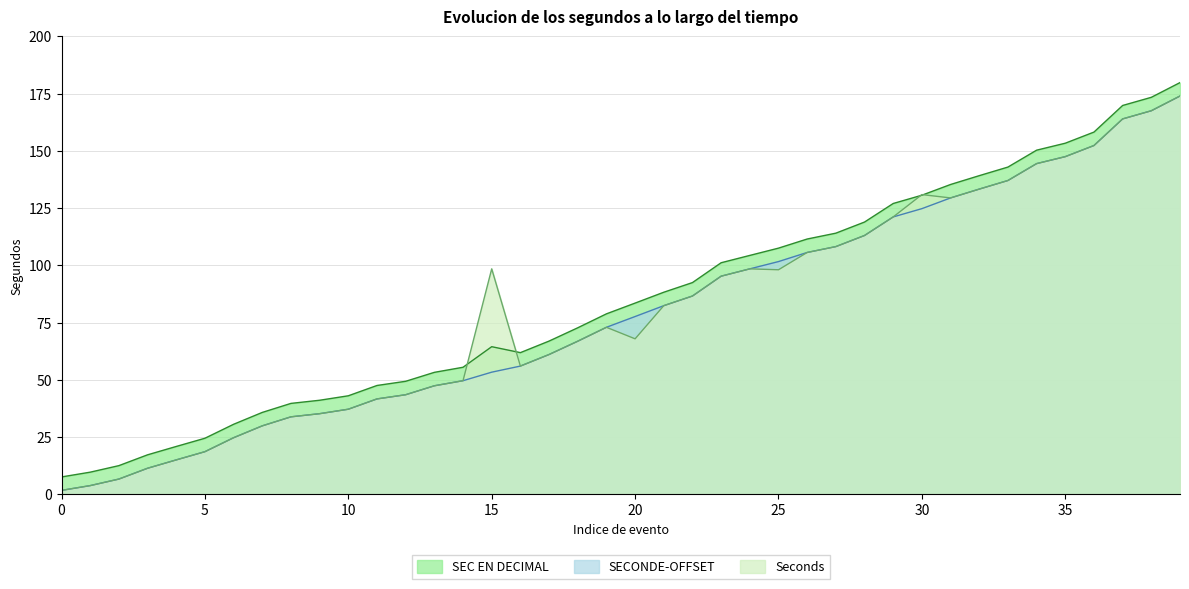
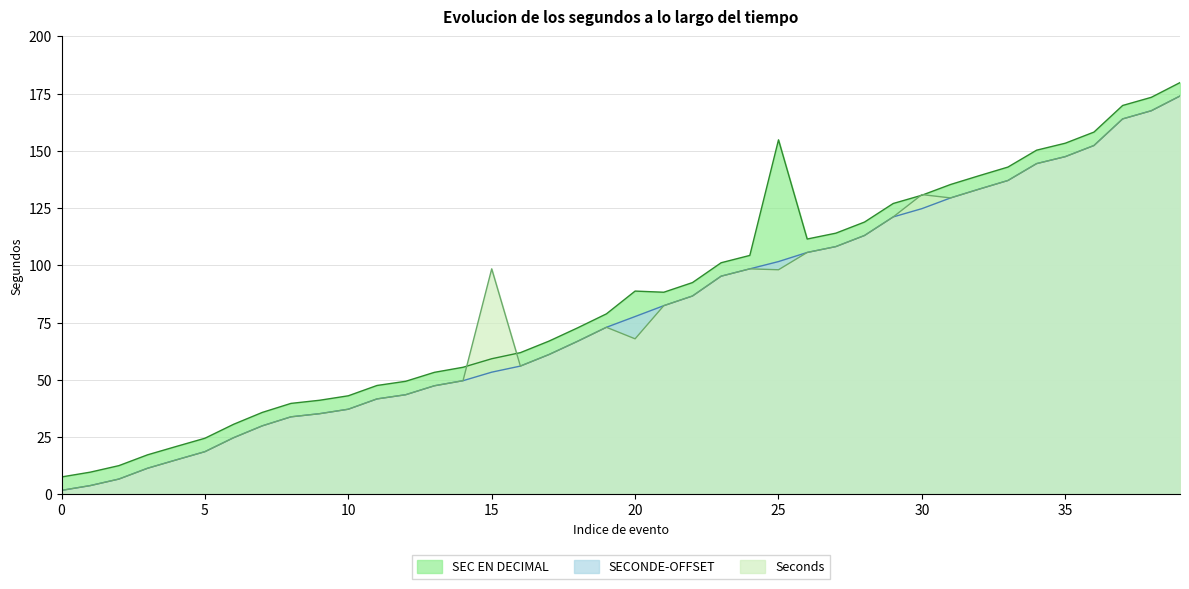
SEC EN DECIMAL, 15: 64 -> 59
SEC EN DECIMAL, 20: 83 -> 89
SEC EN DECIMAL, 25: 107 -> 155
